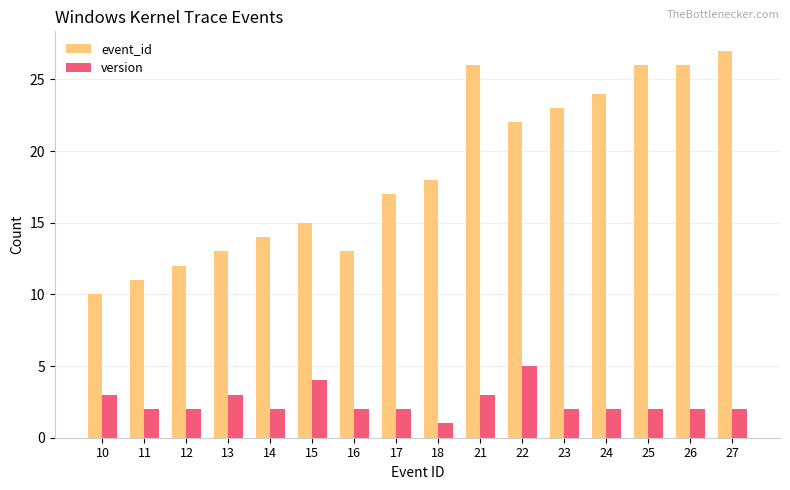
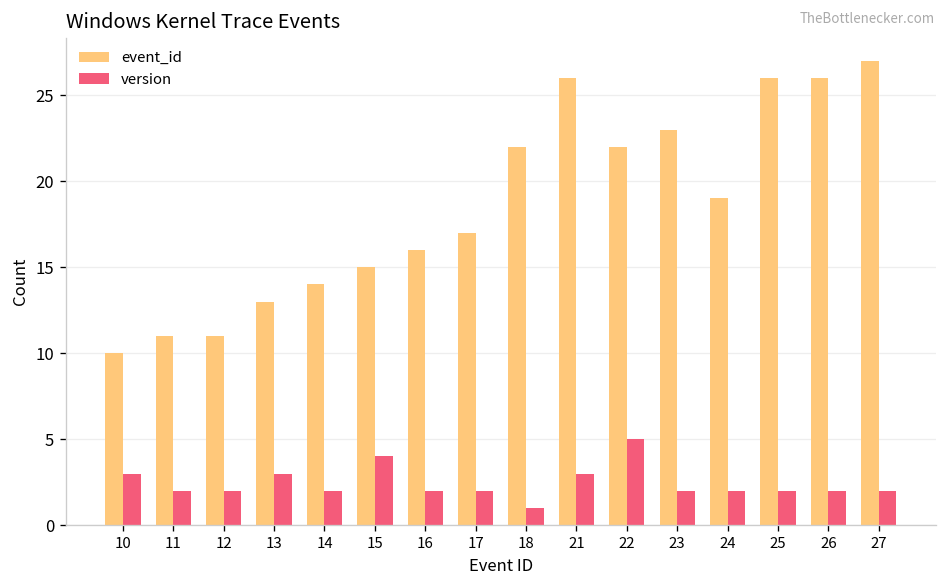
event_id, 12: 12 -> 11
event_id, 16: 13 -> 16
event_id, 18: 18 -> 22
event_id, 24: 24 -> 19
